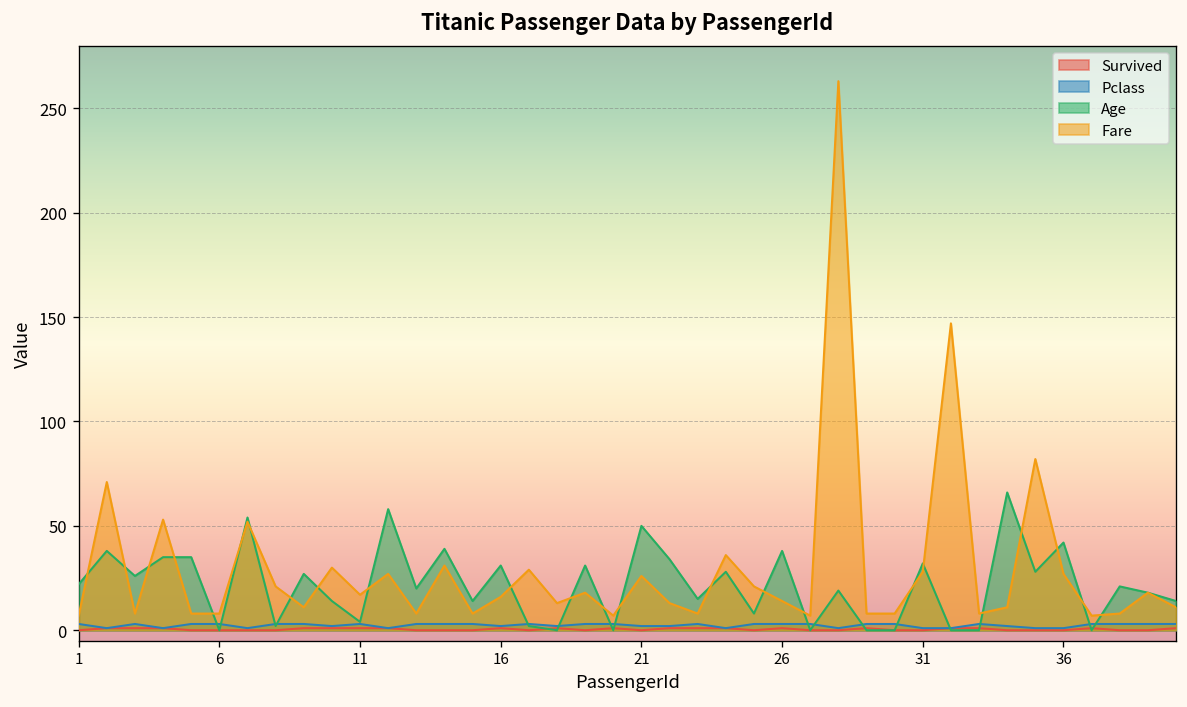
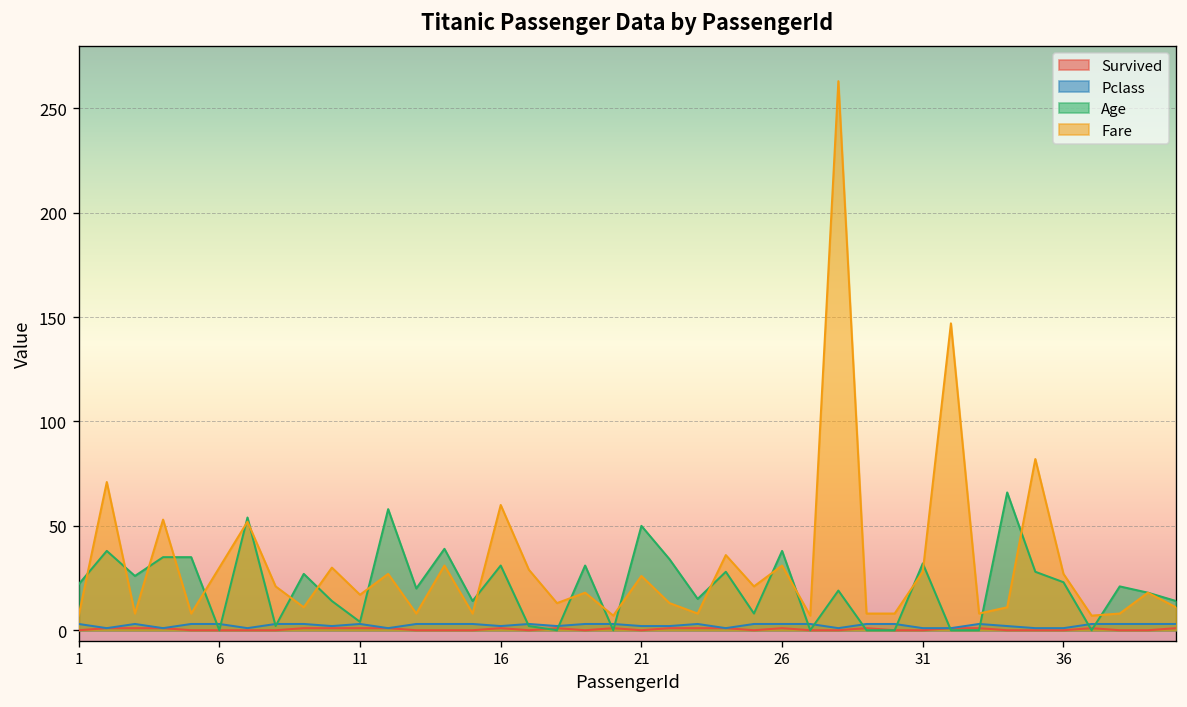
Fare, 6: 8 -> 30
Fare, 16: 16 -> 60
Fare, 26: 14 -> 31
Age, 36: 42 -> 23
